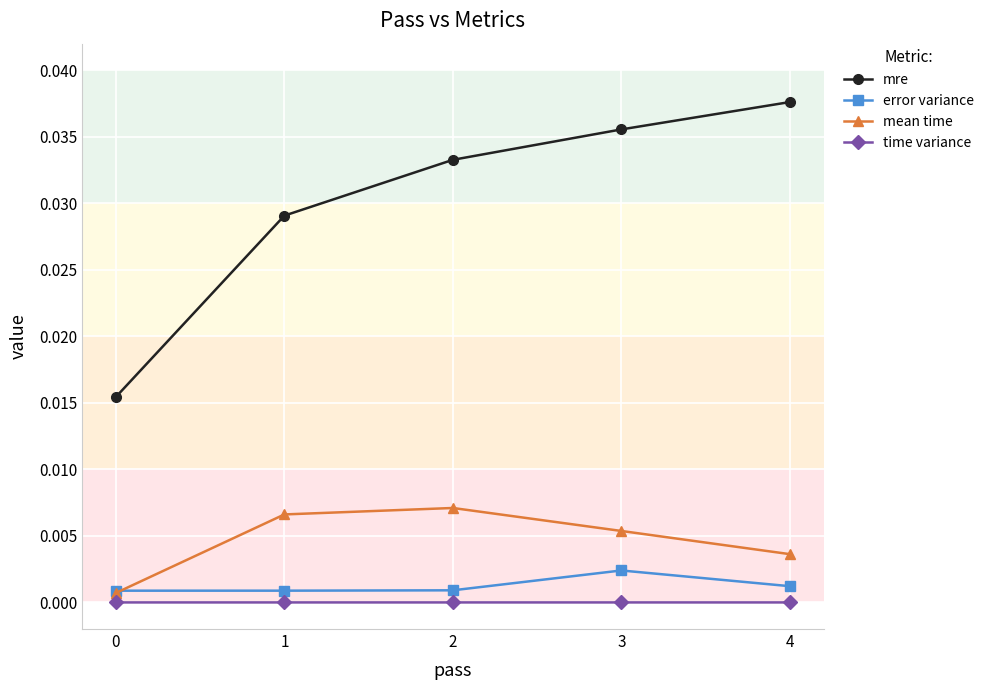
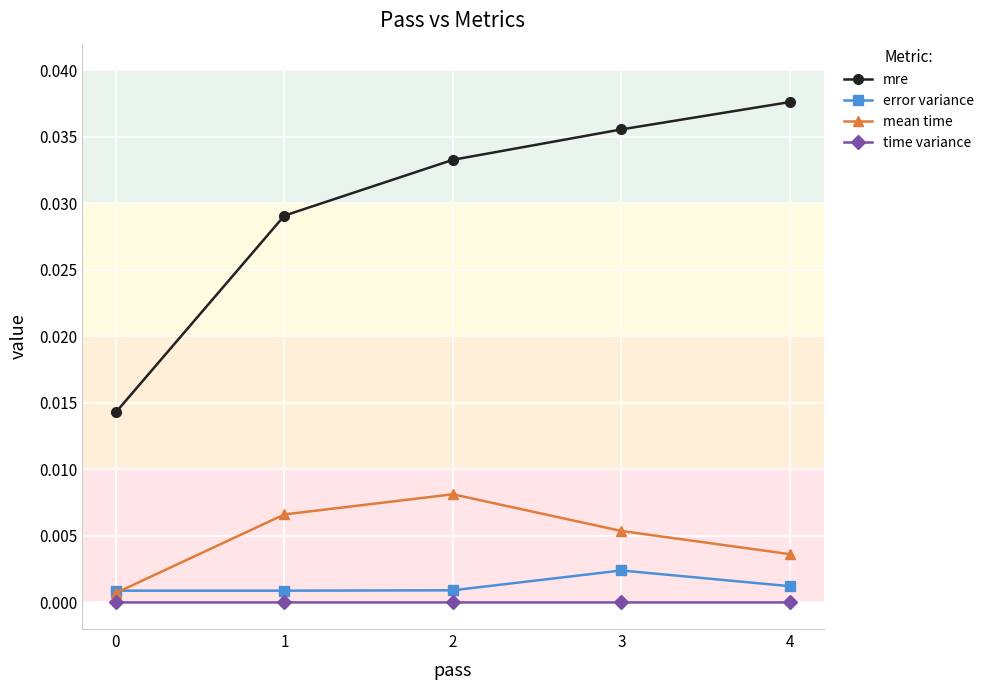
mre, 0: 0.0154 -> 0.0143
mean time, 2: 0.0071 -> 0.0081
